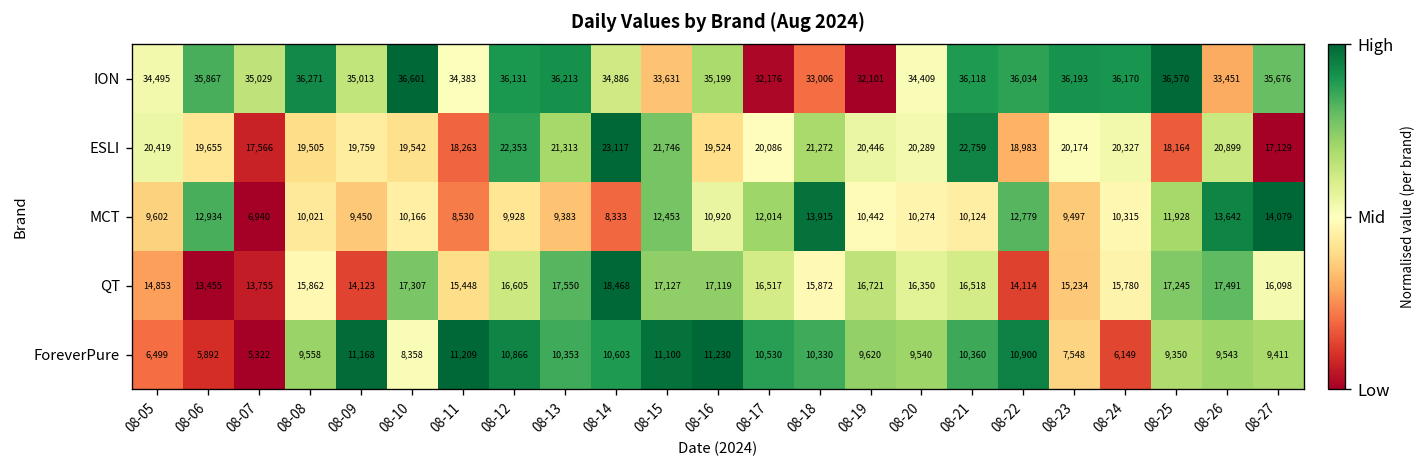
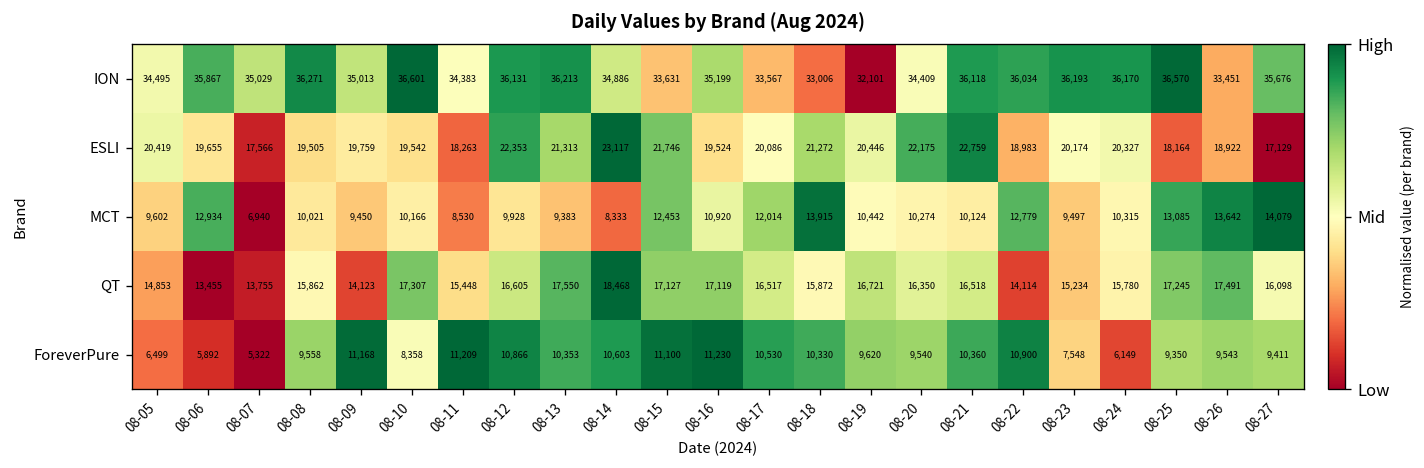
ION, 08-17: 32,176 -> 33,567
ESLI, 08-20: 20,289 -> 22,175
ESLI, 08-26: 20,899 -> 18,922
MCT, 08-25: 11,928 -> 13,085
